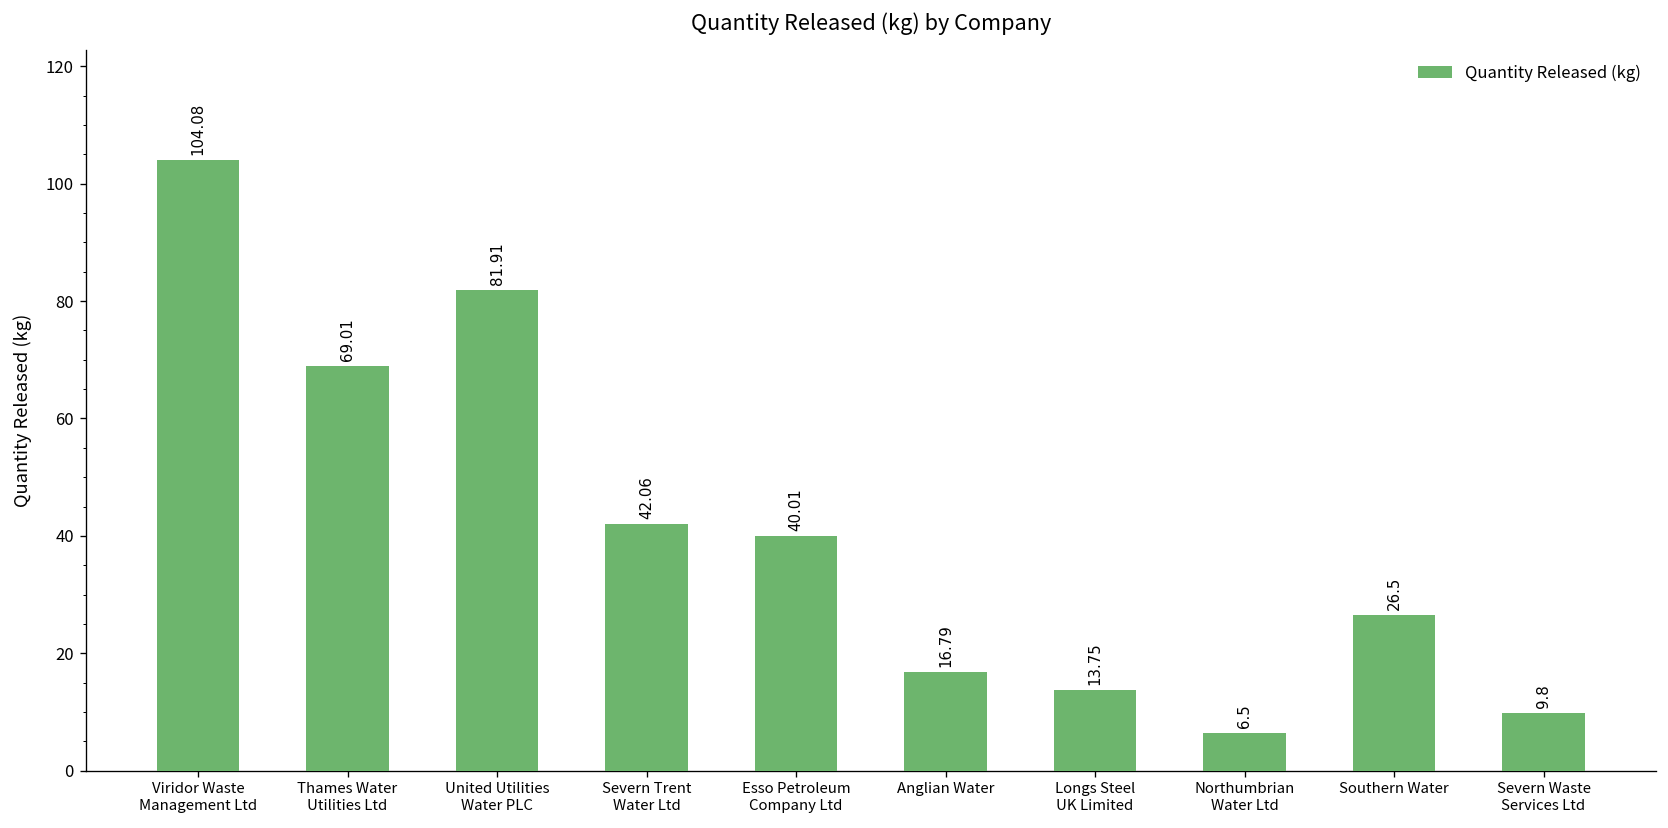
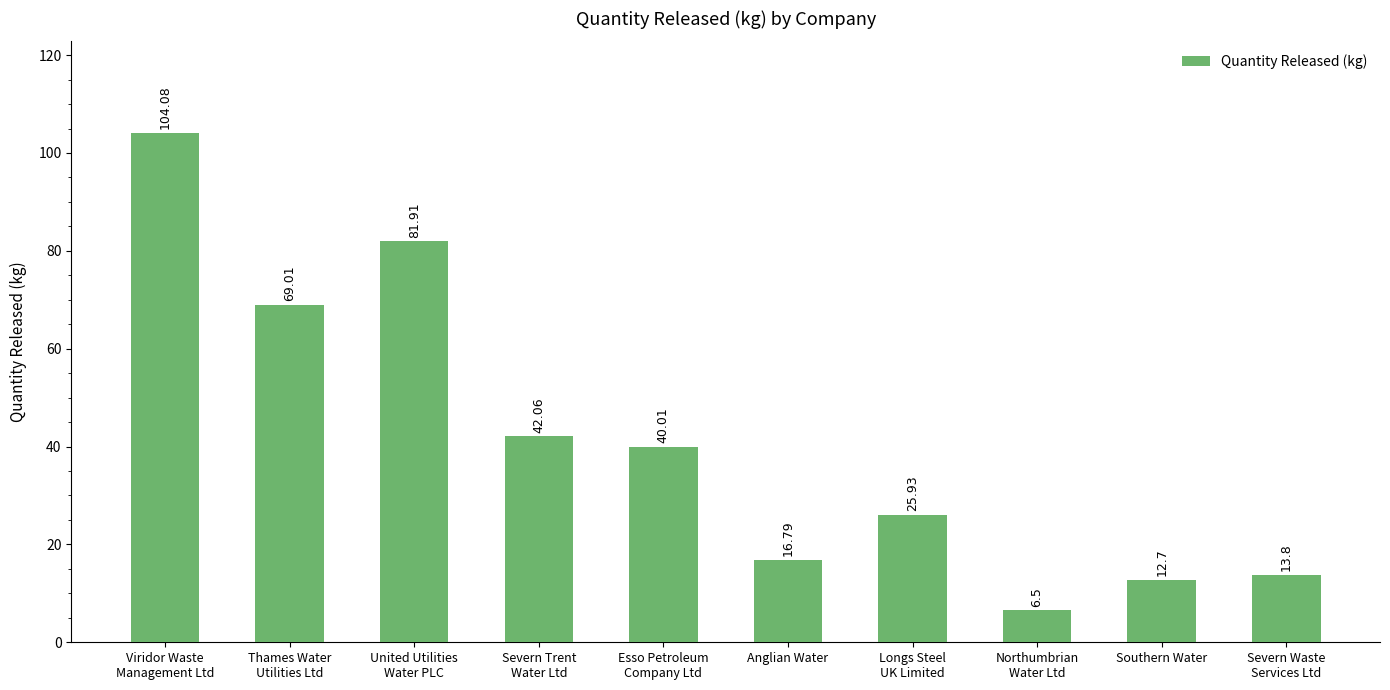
Longs Steel UK Limited: 13.75 -> 25.93
Southern Water: 26.5 -> 12.7
Severn Waste Services Ltd: 9.8 -> 13.8
